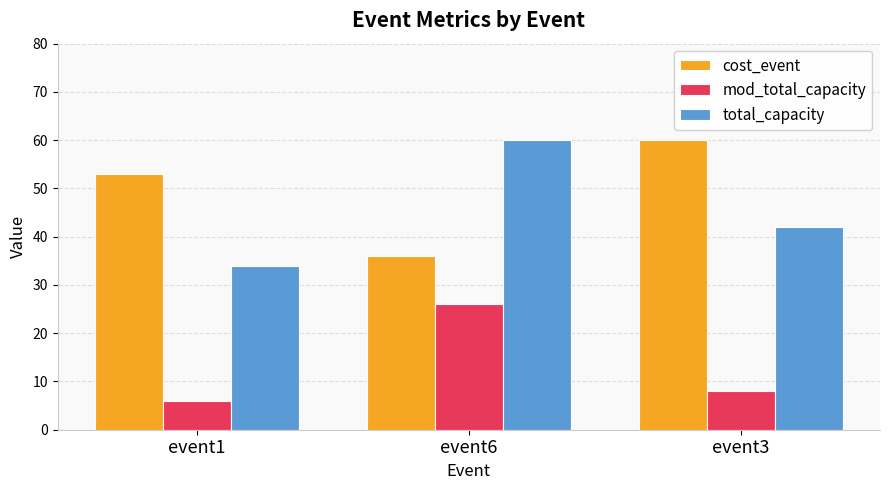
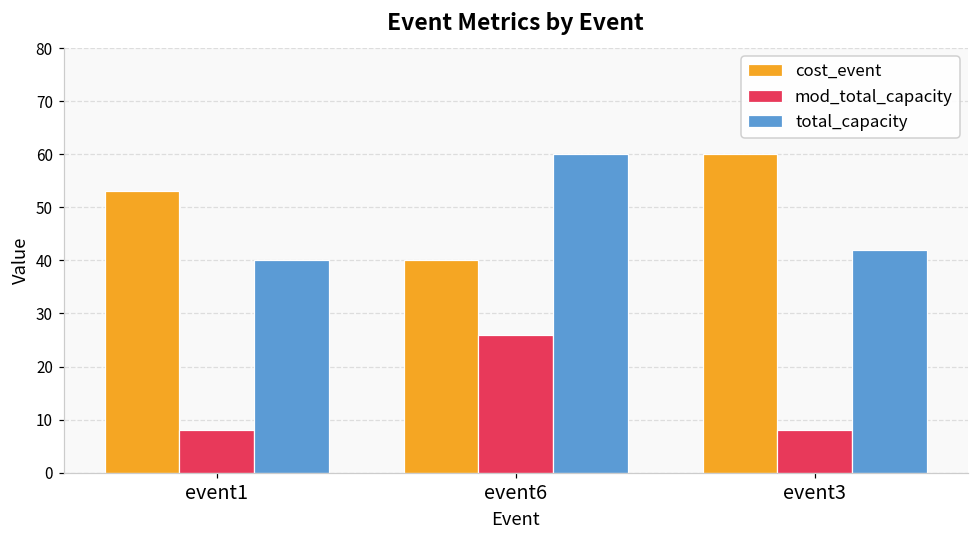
mod_total_capacity, event1: 6 -> 8
total_capacity, event1: 34 -> 40
cost_event, event6: 36 -> 40
